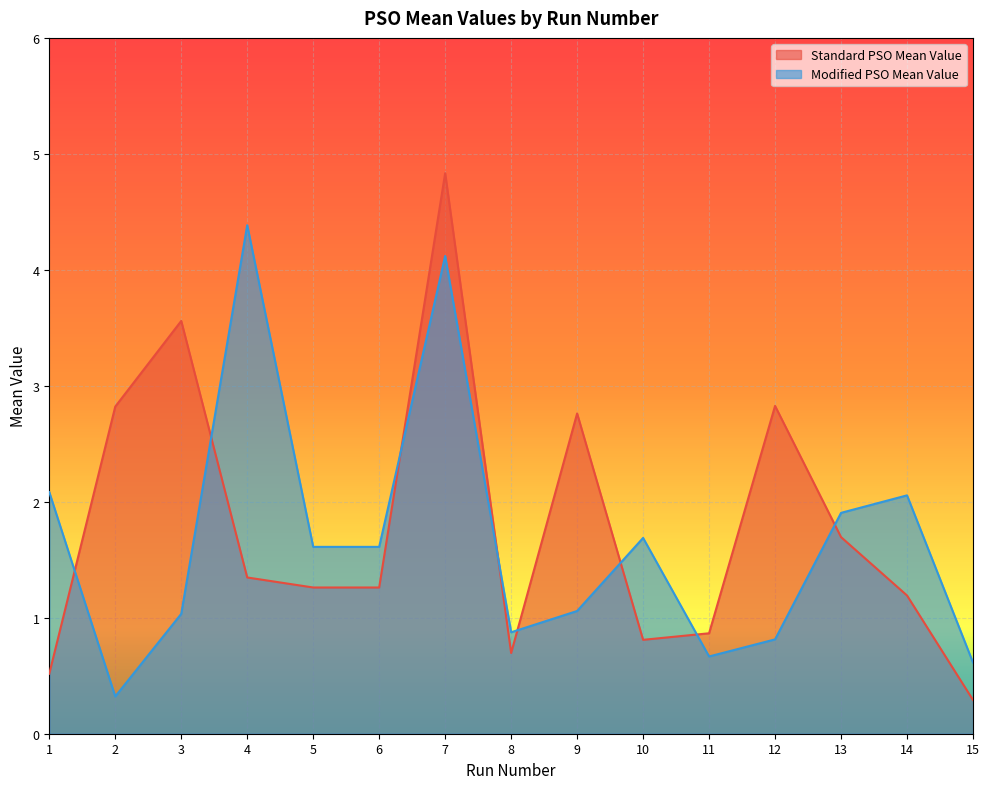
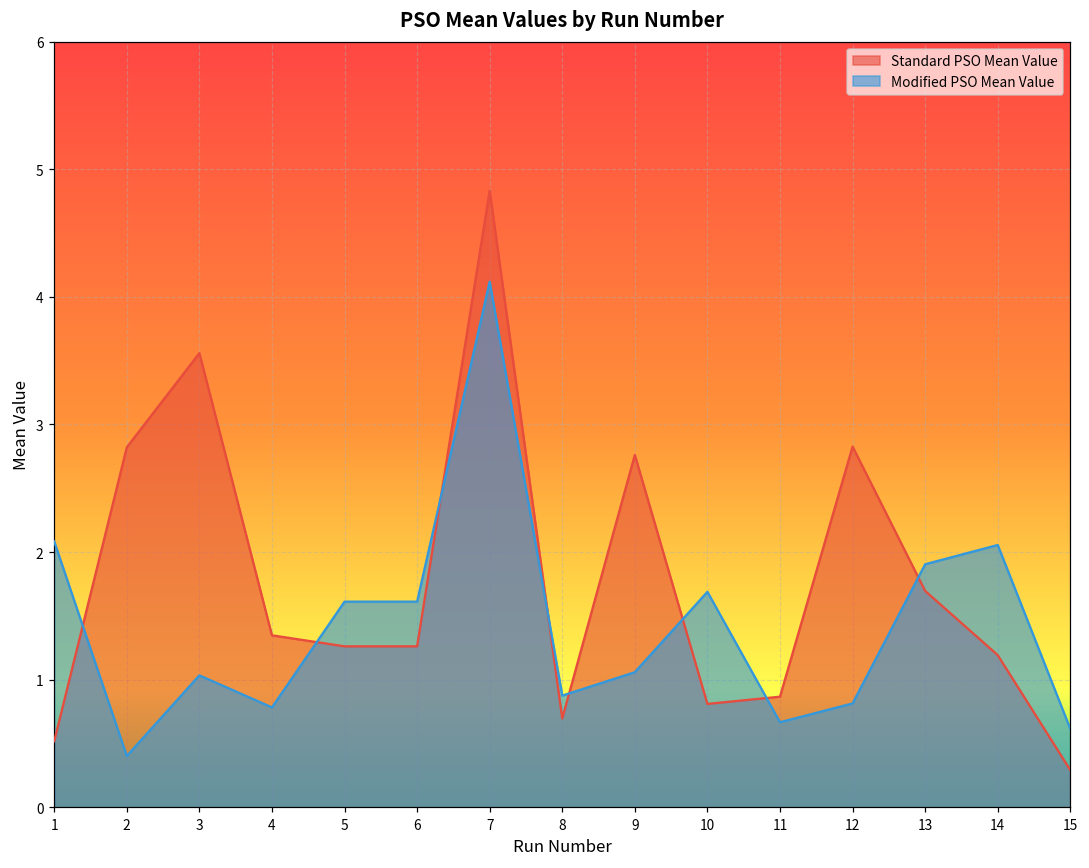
Modified PSO Mean Value, 2: 0.32 -> 0.40
Modified PSO Mean Value, 4: 4.38 -> 0.78
